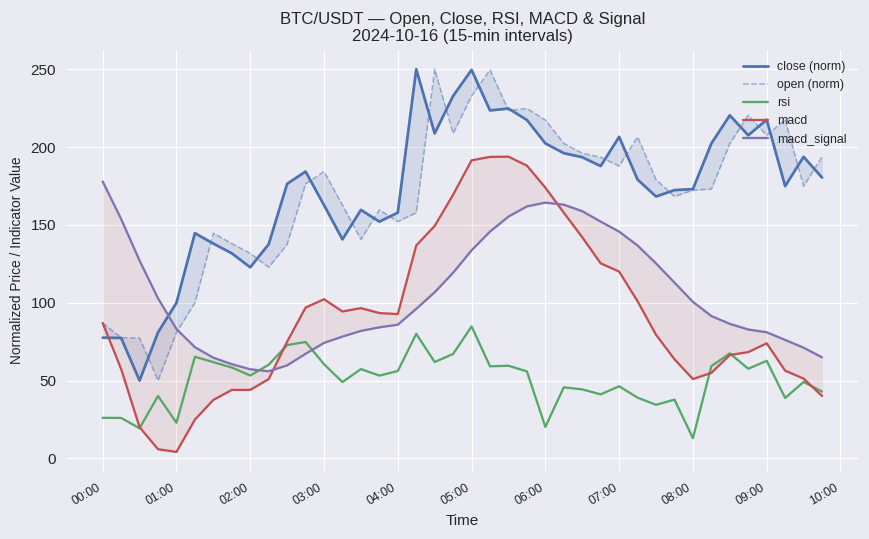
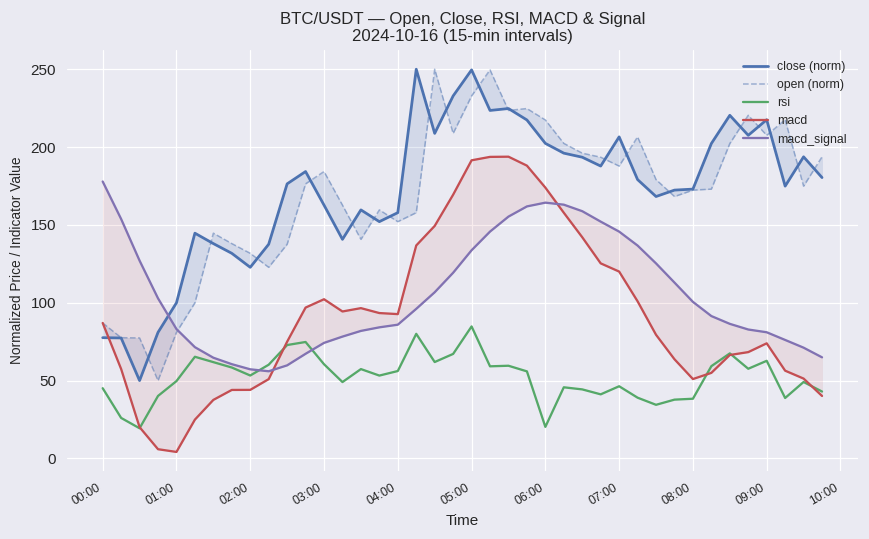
rsi, 00:00: 26 -> 45
rsi, 01:00: 23 -> 50
rsi, 08:00: 13 -> 38
